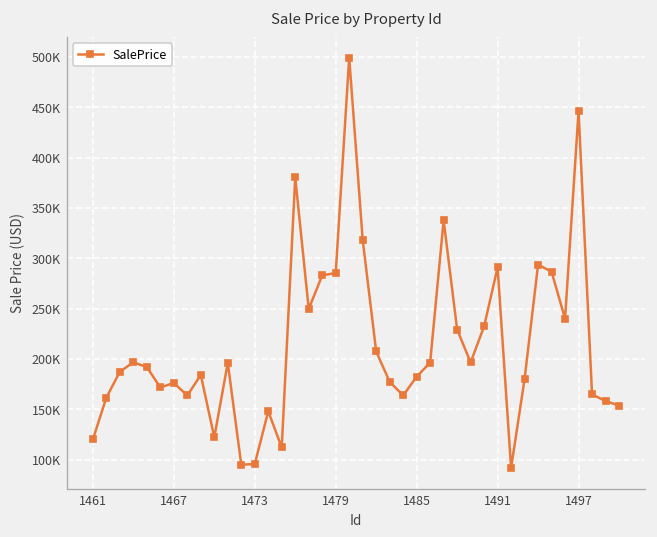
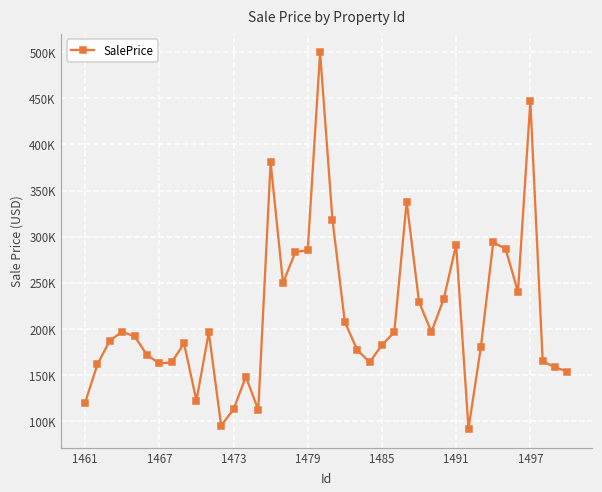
1467: 180000 -> 160000
1473: 100000 -> 110000
